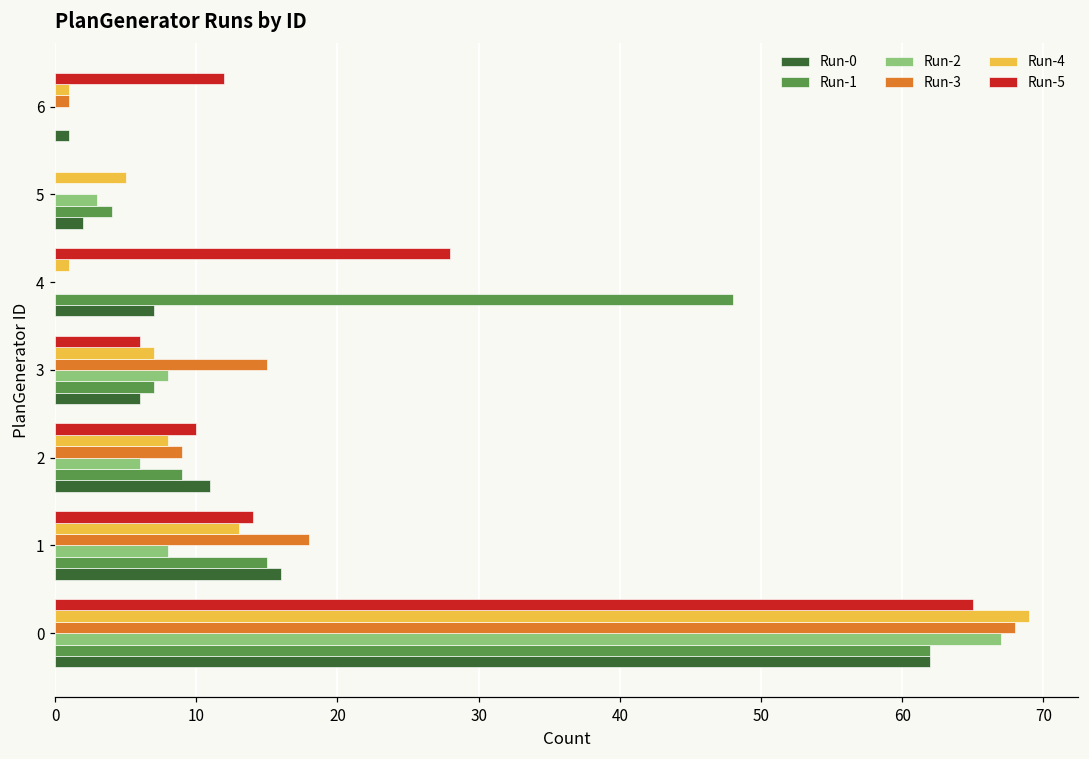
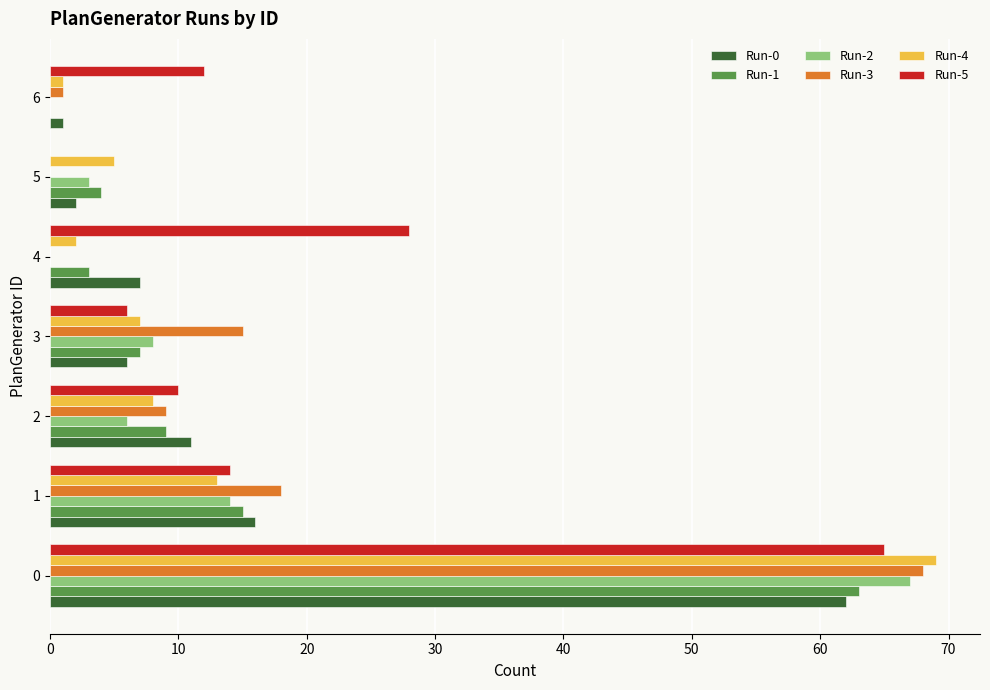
Run-4, 4: 1 -> 2
Run-1, 4: 48 -> 3
Run-2, 1: 8 -> 14
Run-1, 0: 62 -> 63
